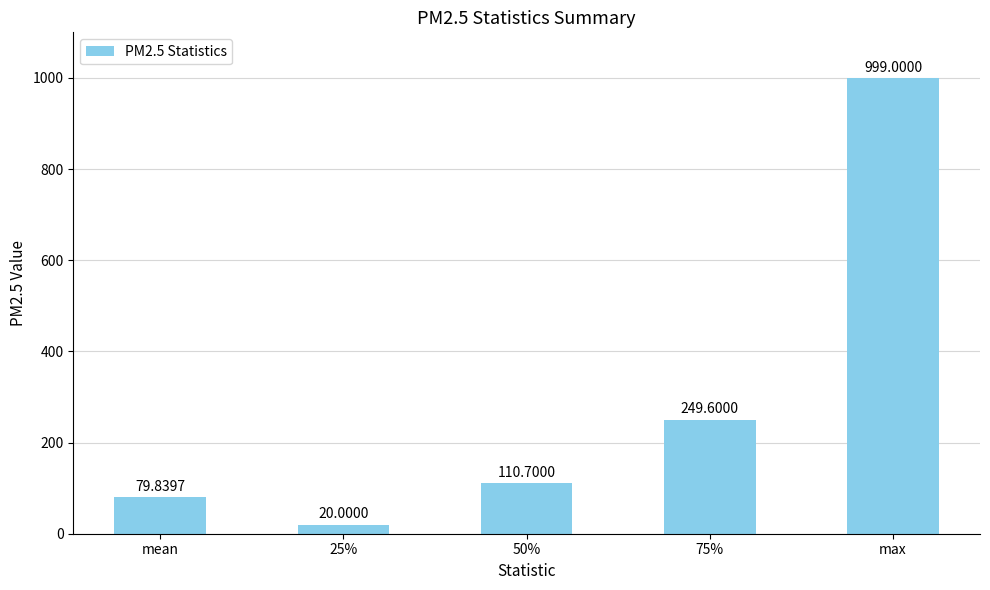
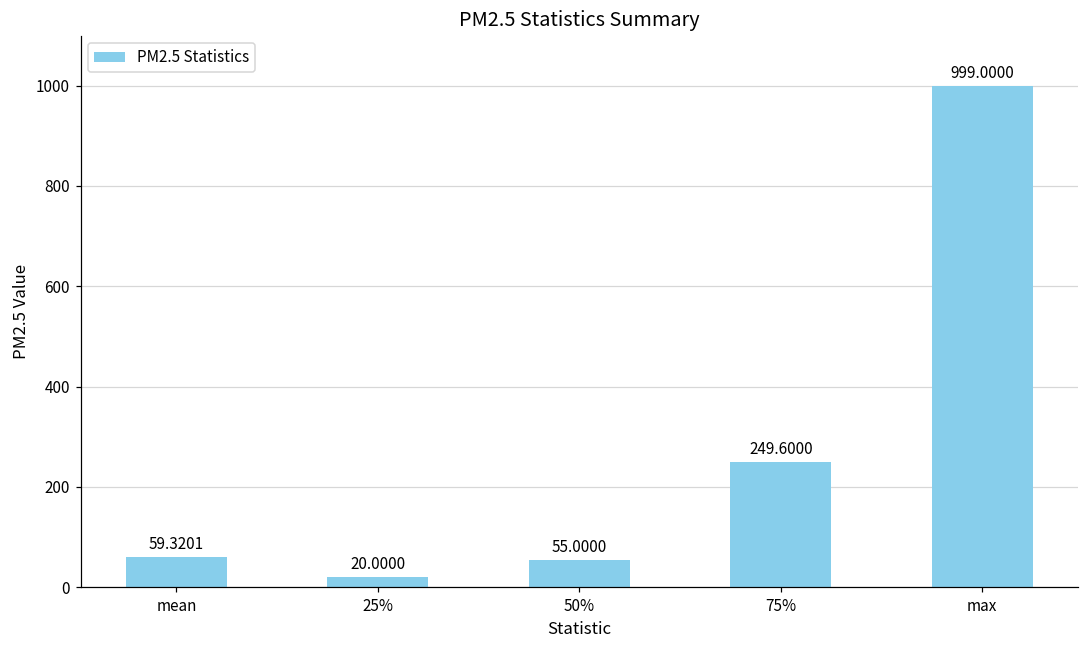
mean: 79.8397 -> 59.3201
50%: 110.7000 -> 55.0000
